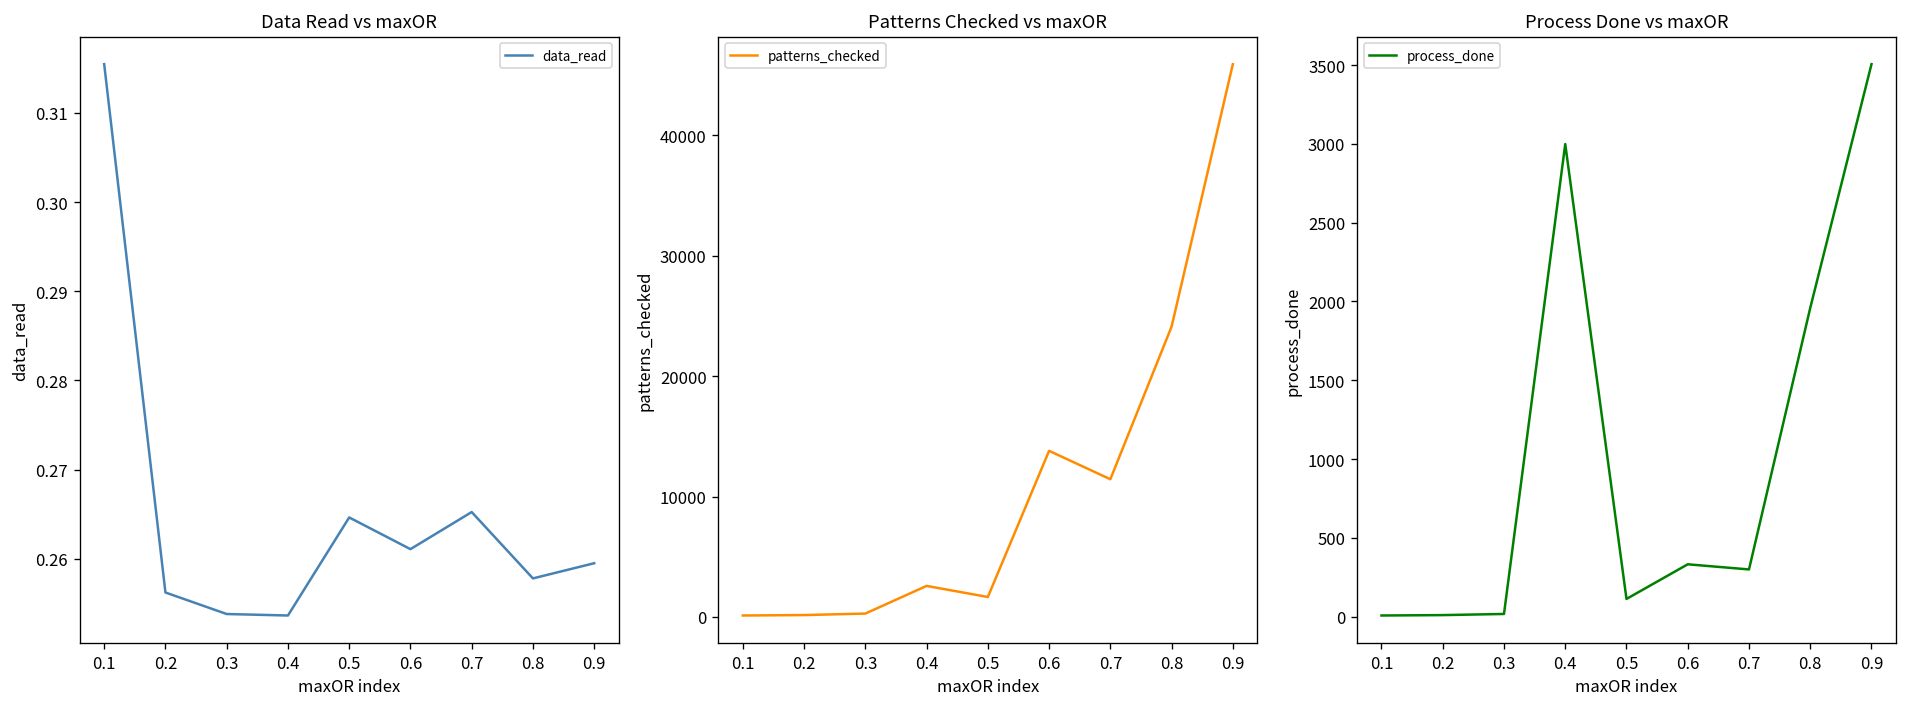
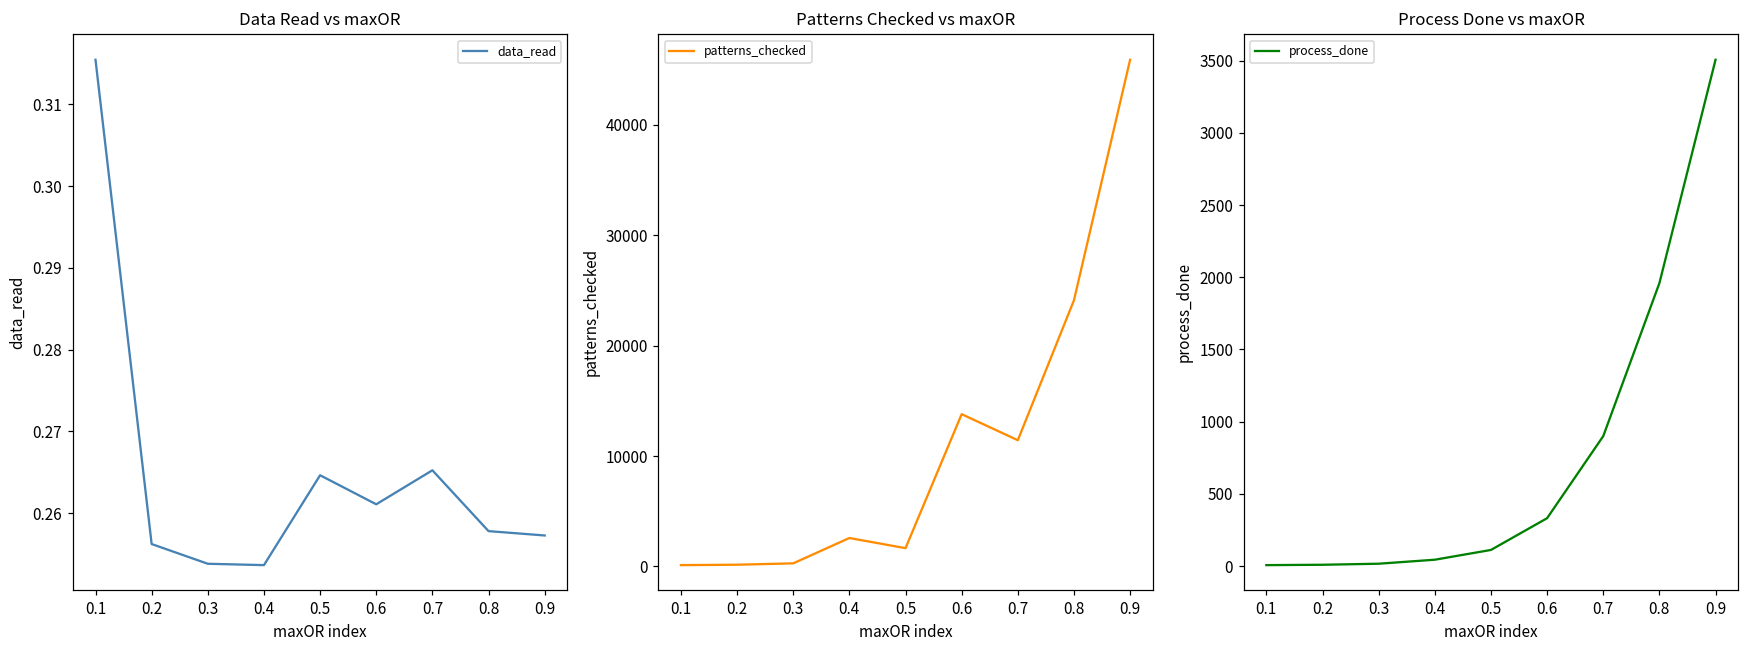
Data Read vs maxOR, 0.9: 0.260 -> 0.257
Process Done vs maxOR, 0.4: 3000 -> 40
Process Done vs maxOR, 0.7: 300 -> 900
